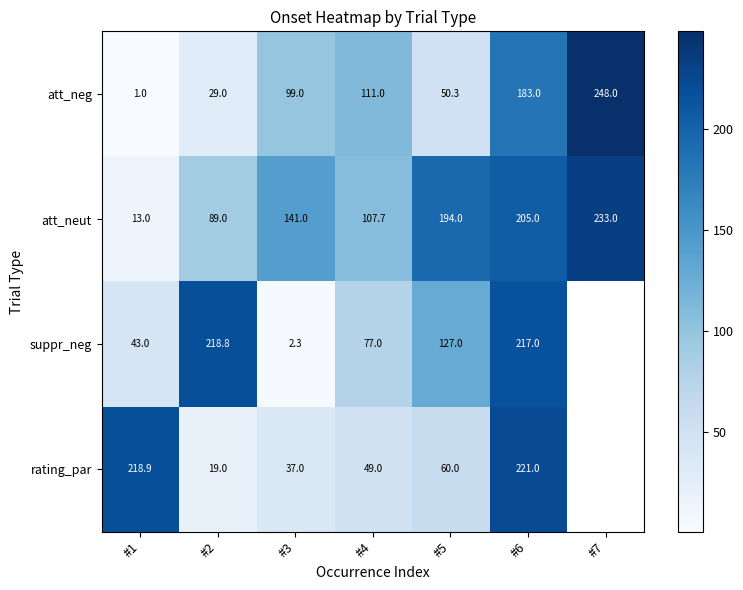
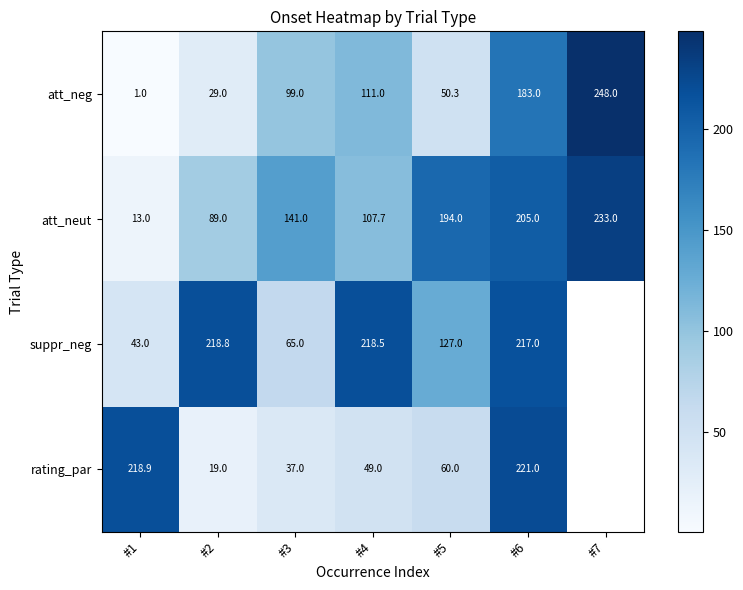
suppr_neg, #3: 2.3 -> 65.0
suppr_neg, #4: 77.0 -> 218.5
